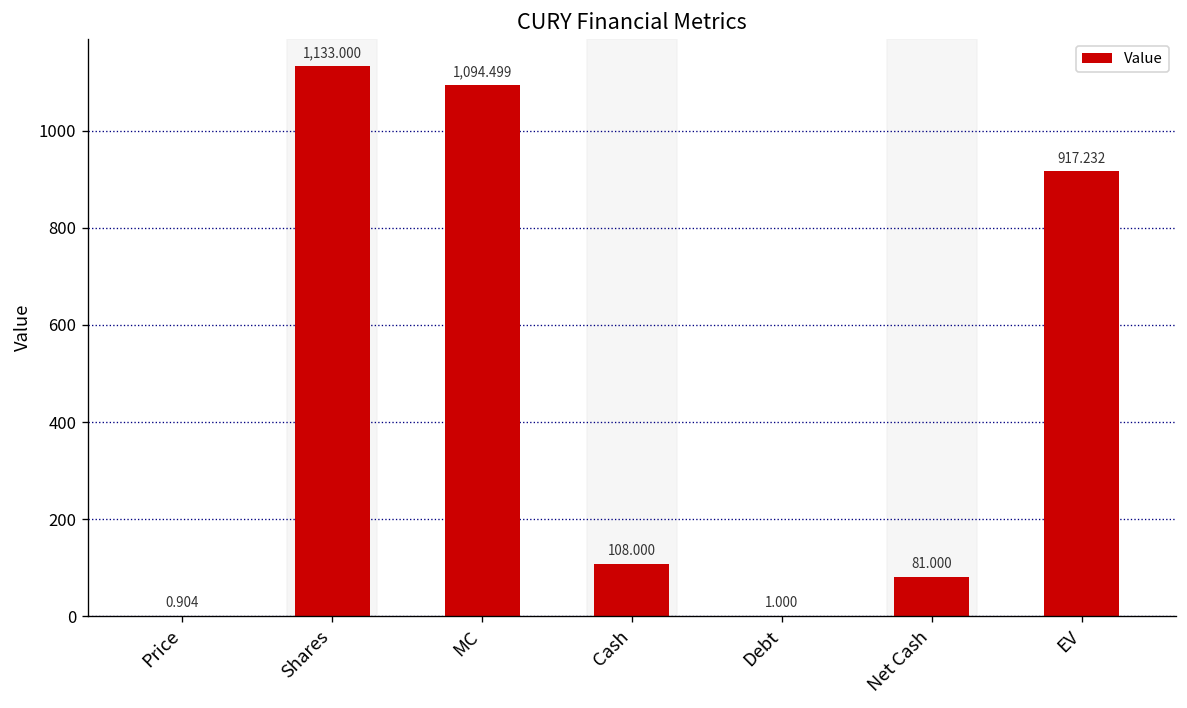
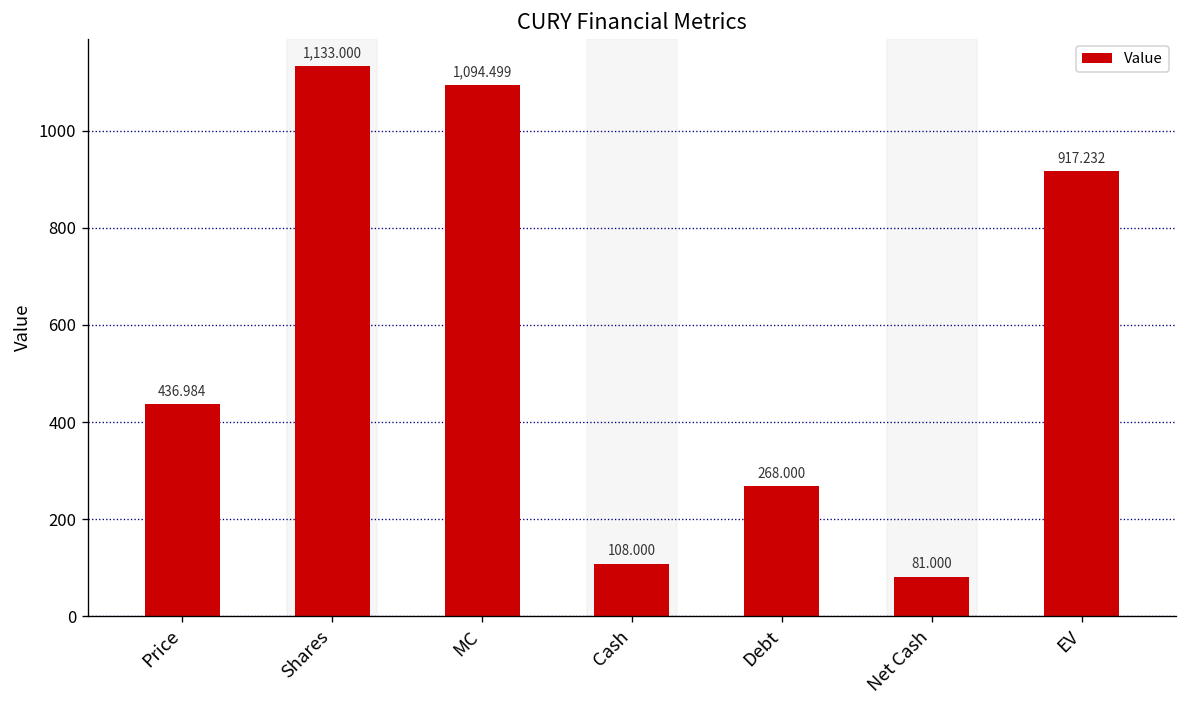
Price: 0.904 -> 436.984
Debt: 1.000 -> 268.000
